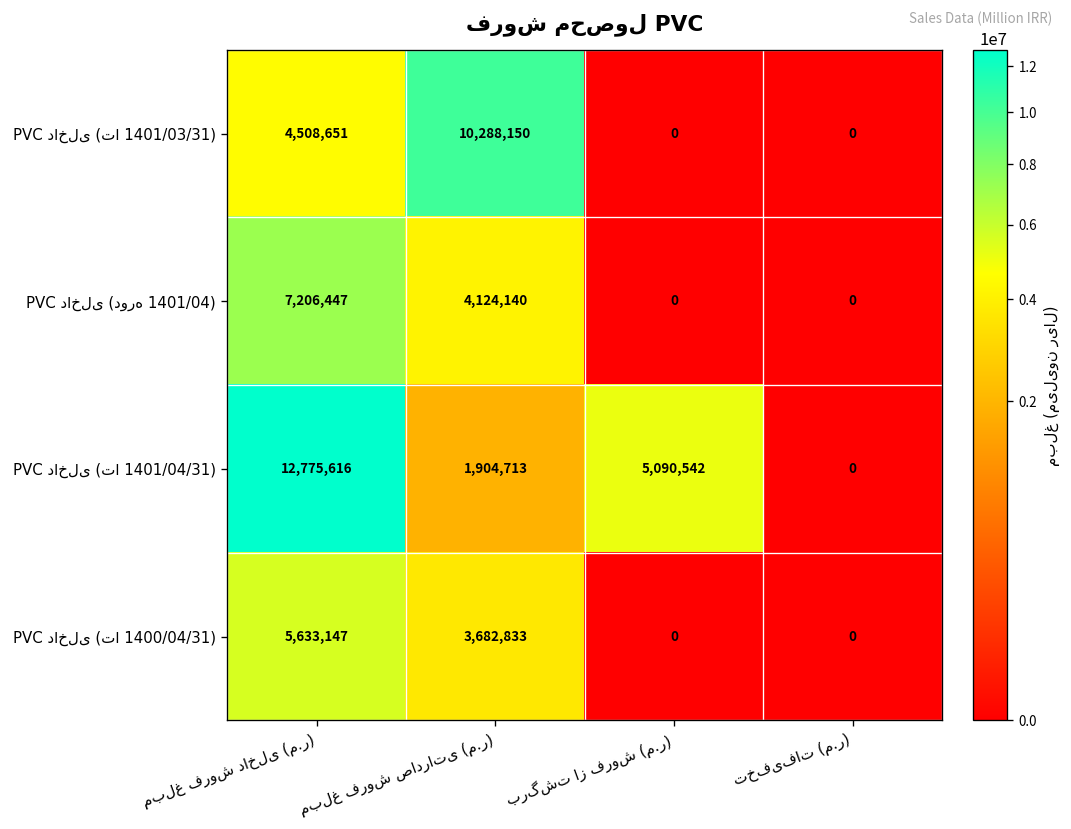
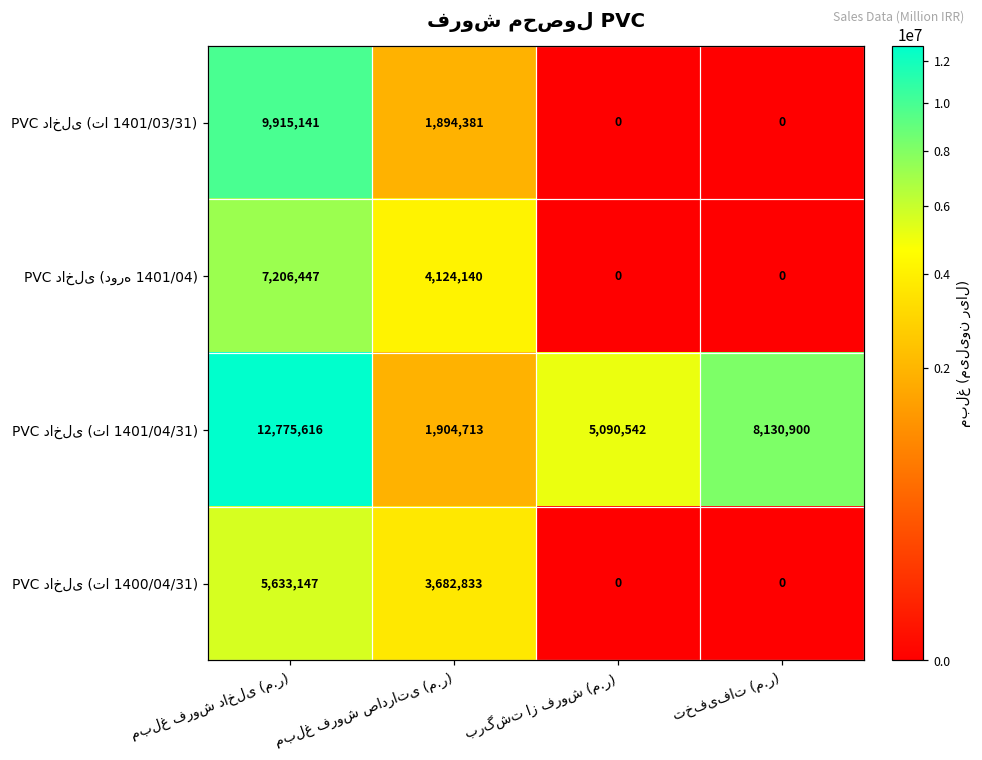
PVC داخلی (تا 1401/03/31), مبلغ فروش داخلی (م.ر): 4,508,651 -> 9,915,141
PVC داخلی (تا 1401/03/31), مبلغ فروش صادراتی (م.ر): 10,288,150 -> 1,894,381
PVC داخلی (تا 1401/04/31), تخفیفات (م.ر): 0 -> 8,130,900
